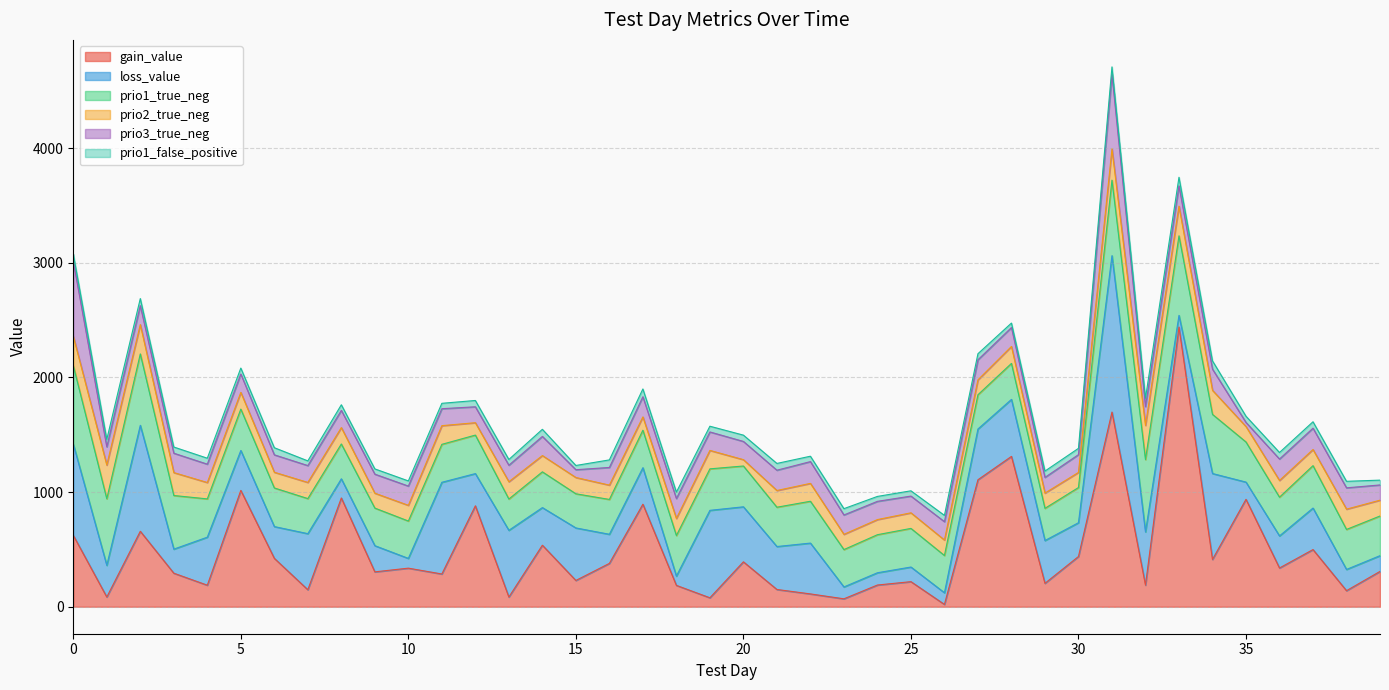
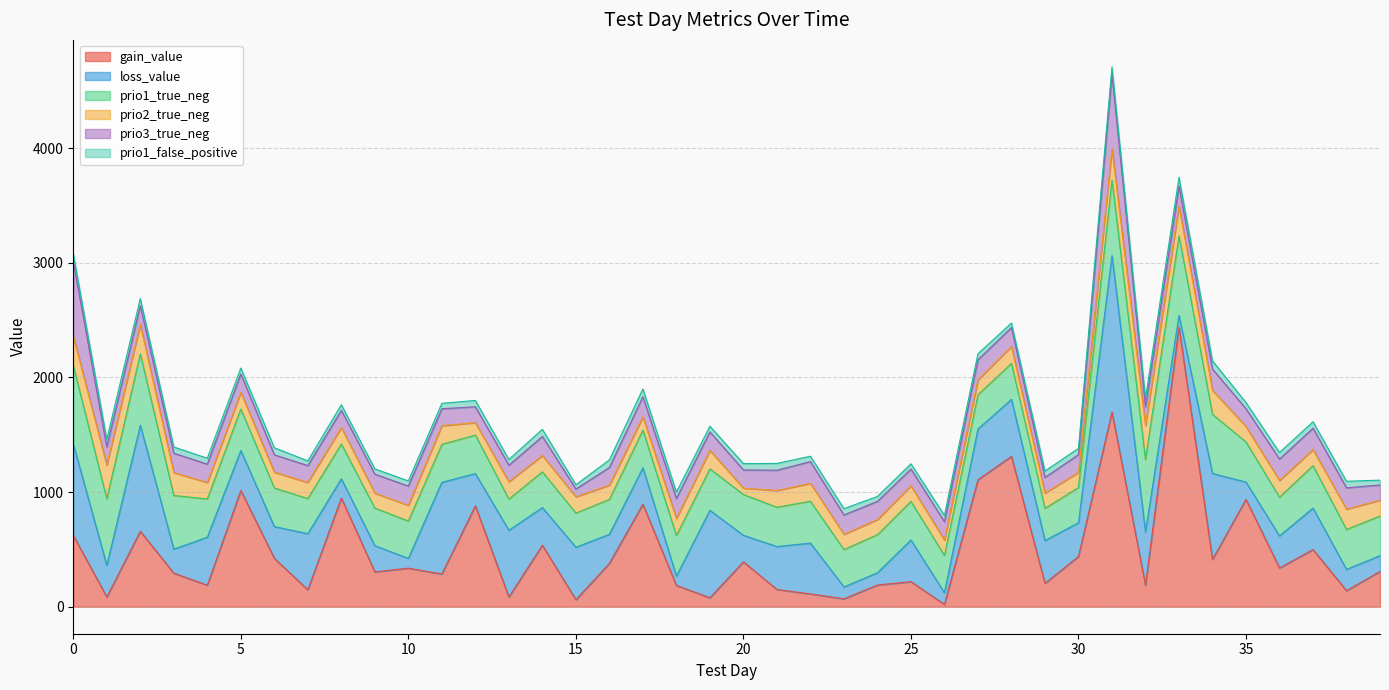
gain_value, 15: 230 -> 60
loss_value, 20: 480 -> 230
loss_value, 25: 130 -> 360
prio3_true_neg, 35: 40 -> 160
